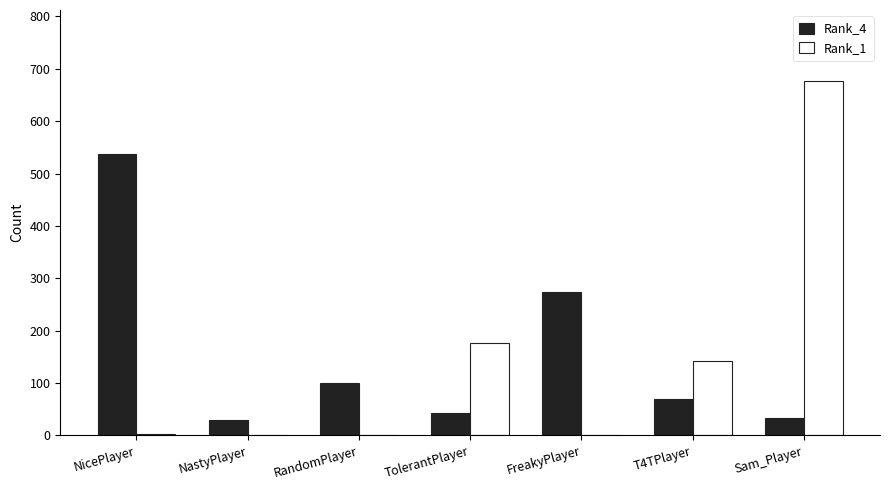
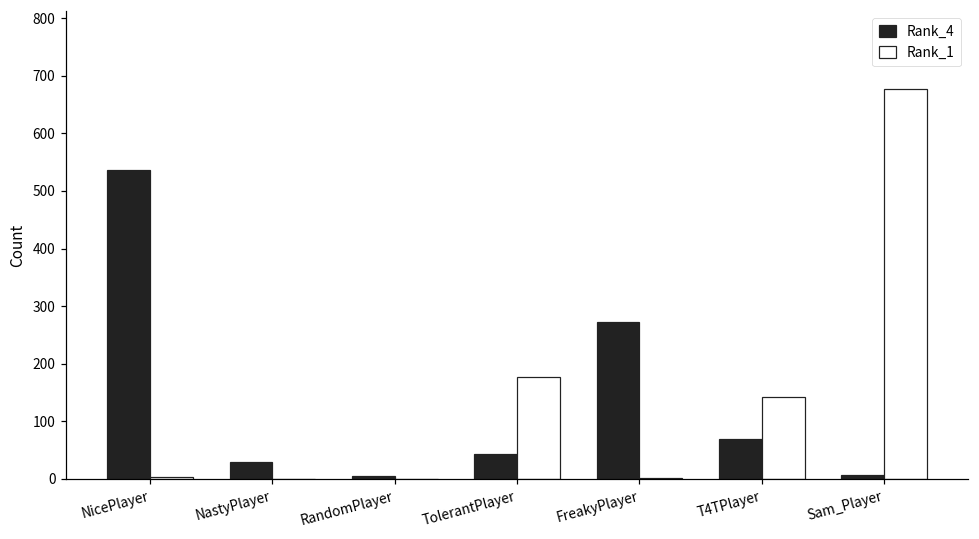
Rank_4, RandomPlayer: 100 -> 10
Rank_4, Sam_Player: 30 -> 10
